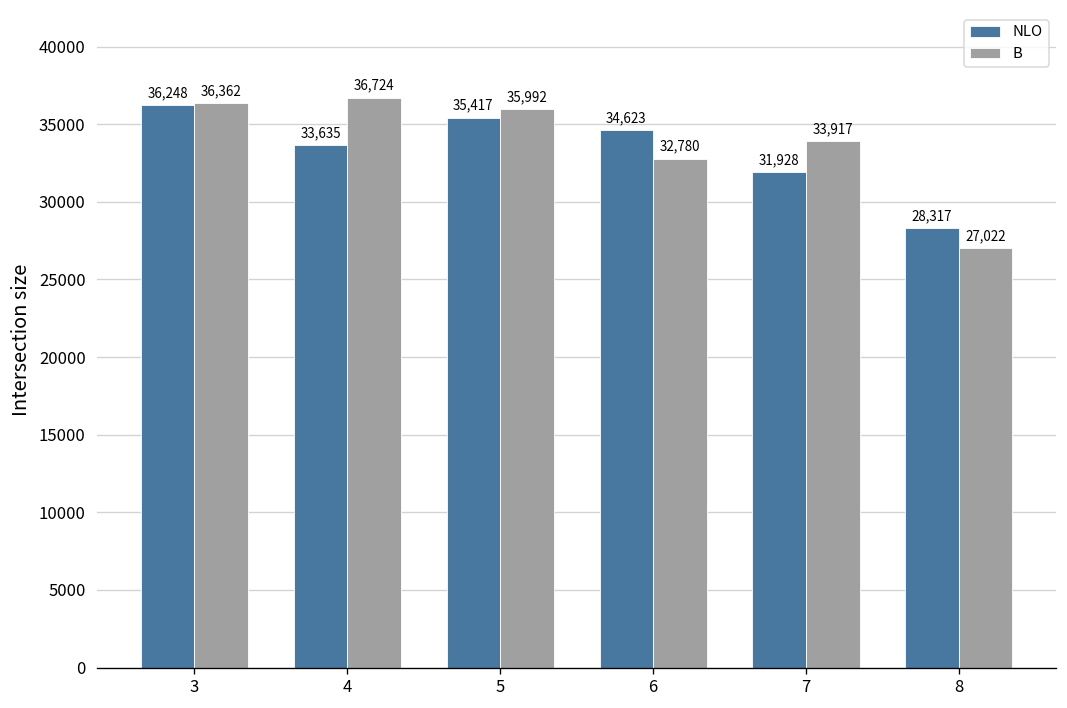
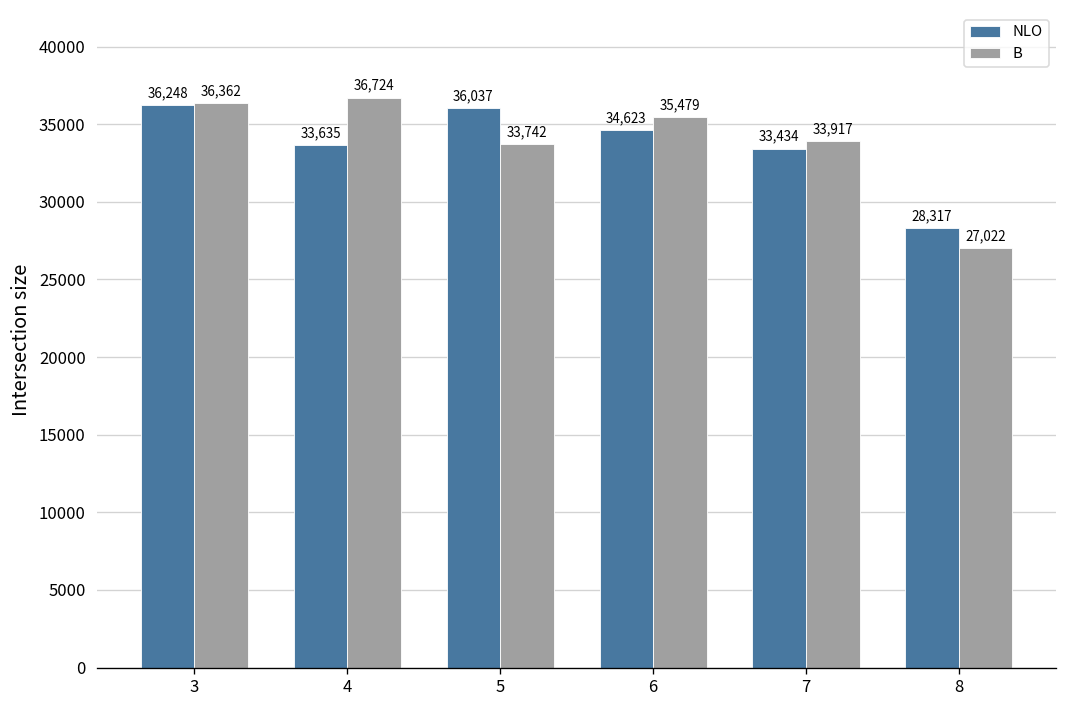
NLO, 5: 35,417 -> 36,037
B, 5: 35,992 -> 33,742
B, 6: 32,780 -> 35,479
NLO, 7: 31,928 -> 33,434
